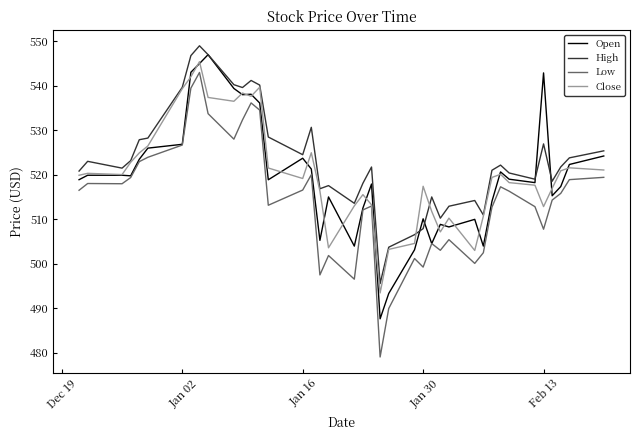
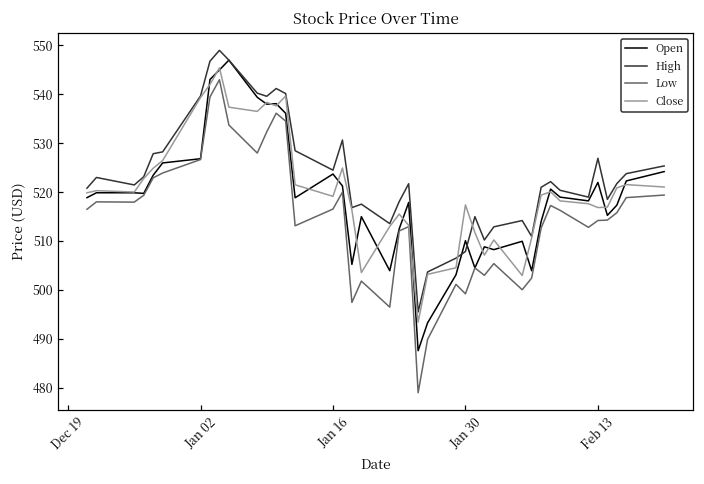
Open, Feb 13: 543 -> 522
Low, Feb 13: 508 -> 514
Close, Feb 13: 513 -> 517
